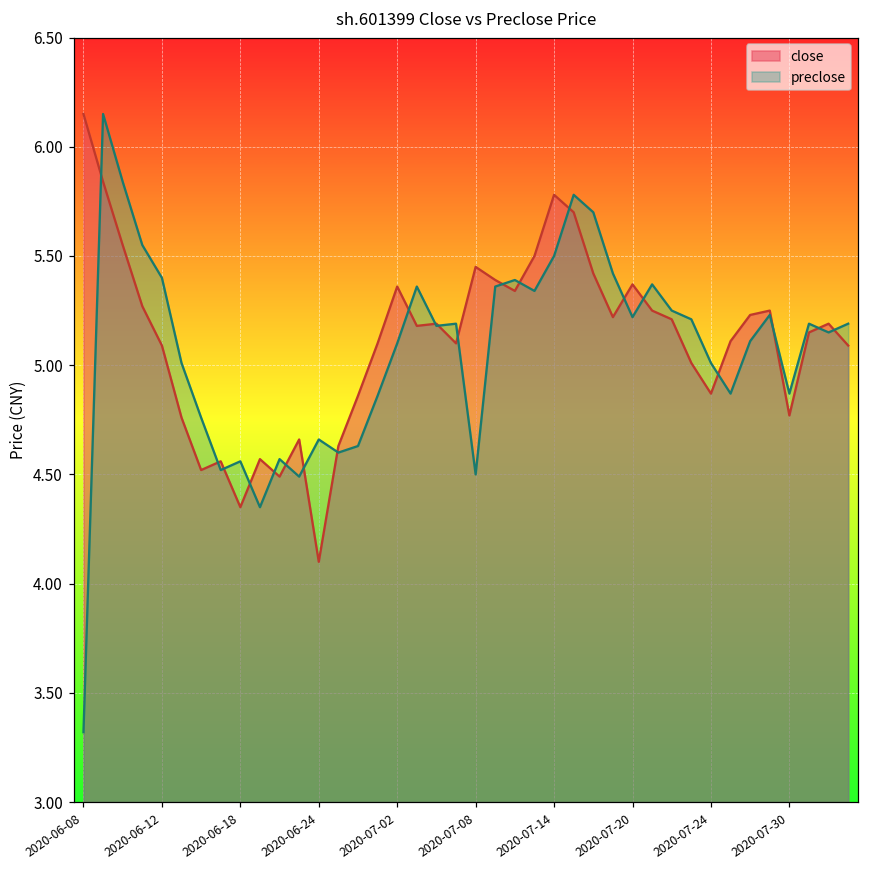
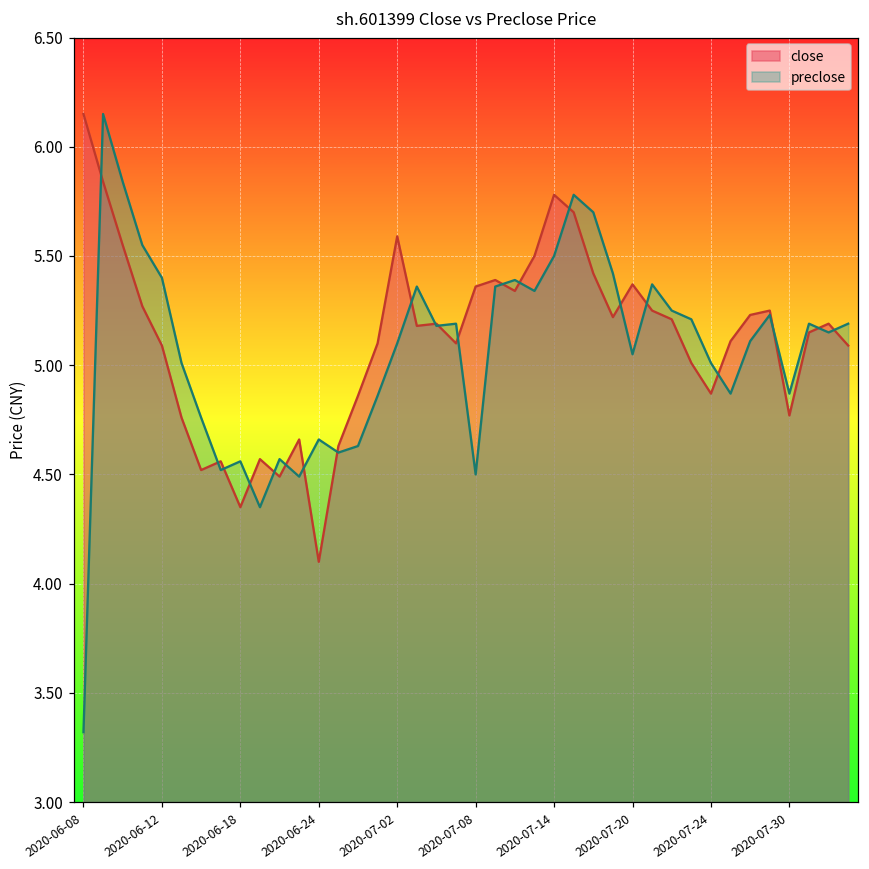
close, 2020-07-02: 5.36 -> 5.59
close, 2020-07-08: 5.45 -> 5.36
preclose, 2020-07-20: 5.22 -> 5.05
